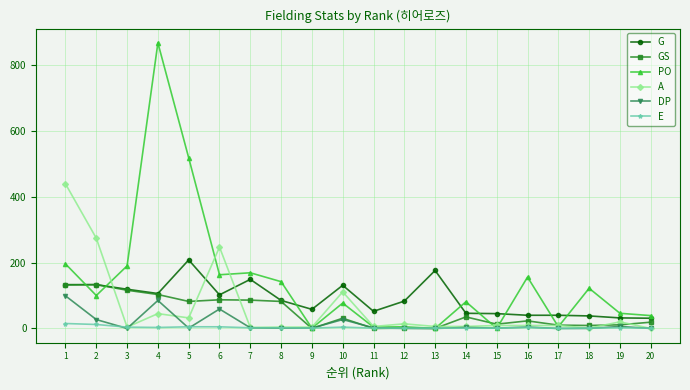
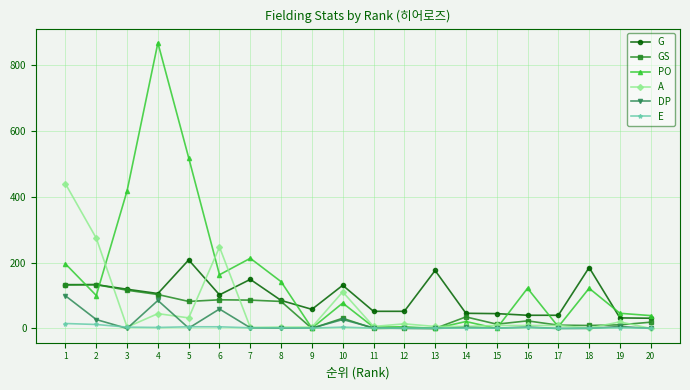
PO, 3: 190 -> 420
PO, 7: 170 -> 210
G, 12: 80 -> 50
PO, 14: 80 -> 20
PO, 16: 160 -> 120
G, 18: 40 -> 190
